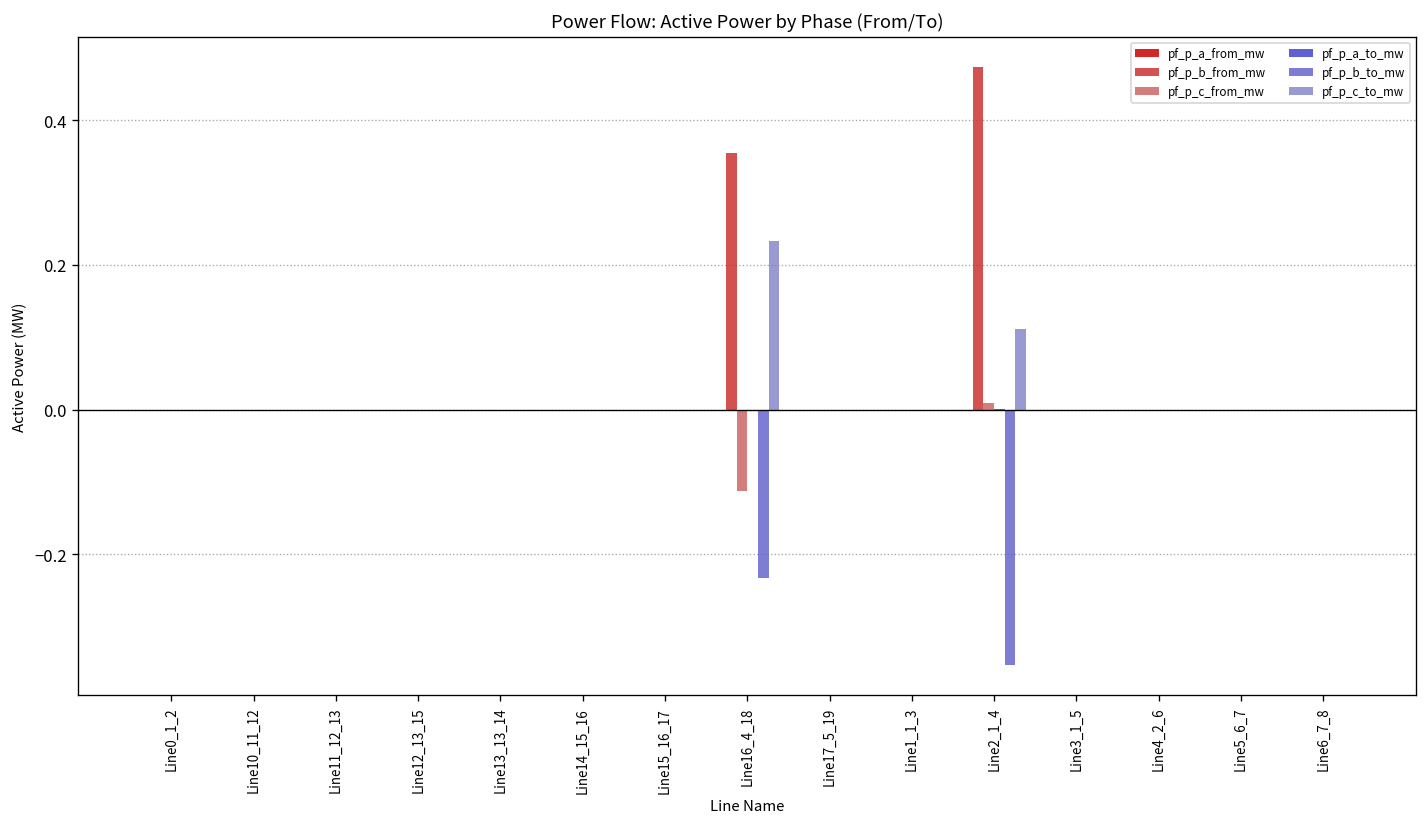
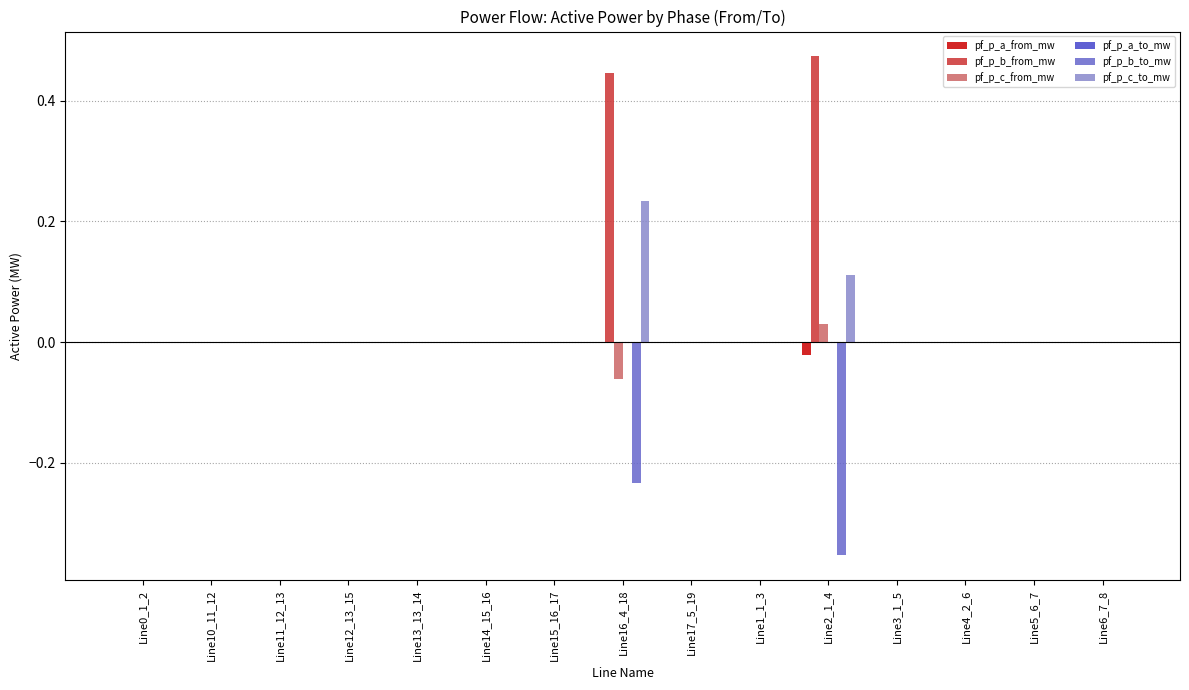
pf_p_b_from_mw, Line16_4_18: 0.35 -> 0.45
pf_p_c_from_mw, Line16_4_18: -0.11 -> -0.06
pf_p_a_from_mw, Line2_1_4: 0.00 -> -0.02
pf_p_c_from_mw, Line2_1_4: 0.01 -> 0.03
